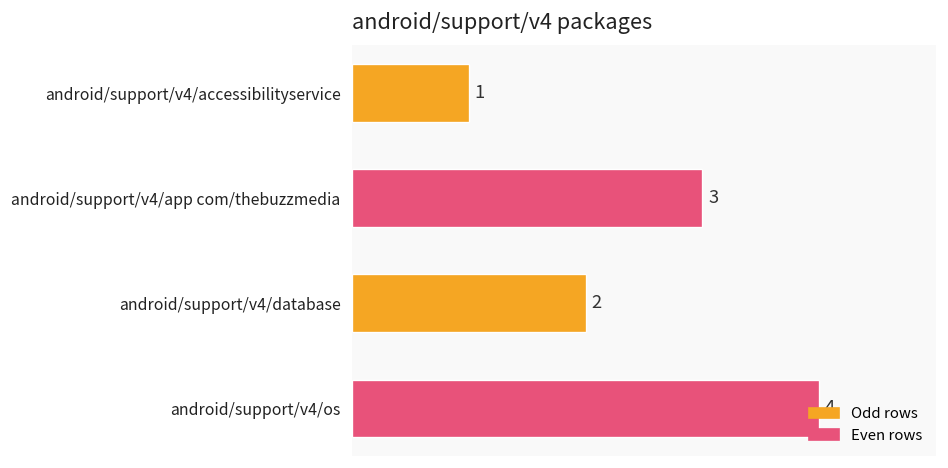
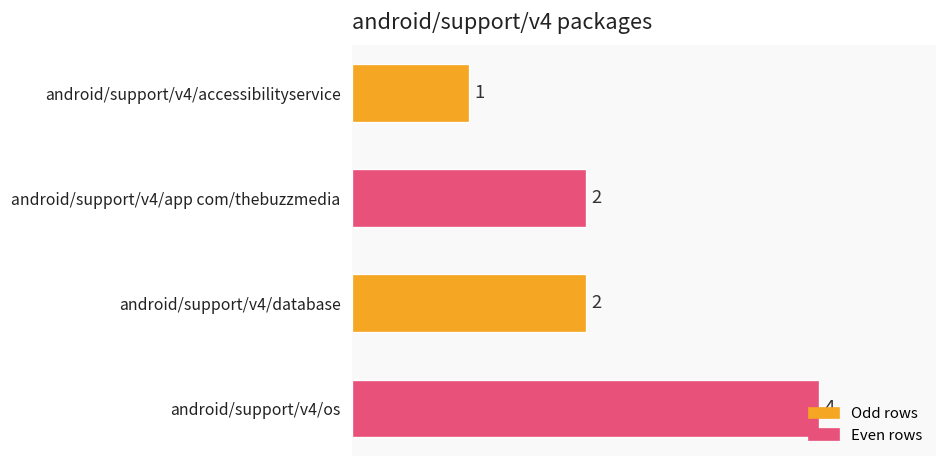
android/support/v4/app com/thebuzzmedia: 3 -> 2
